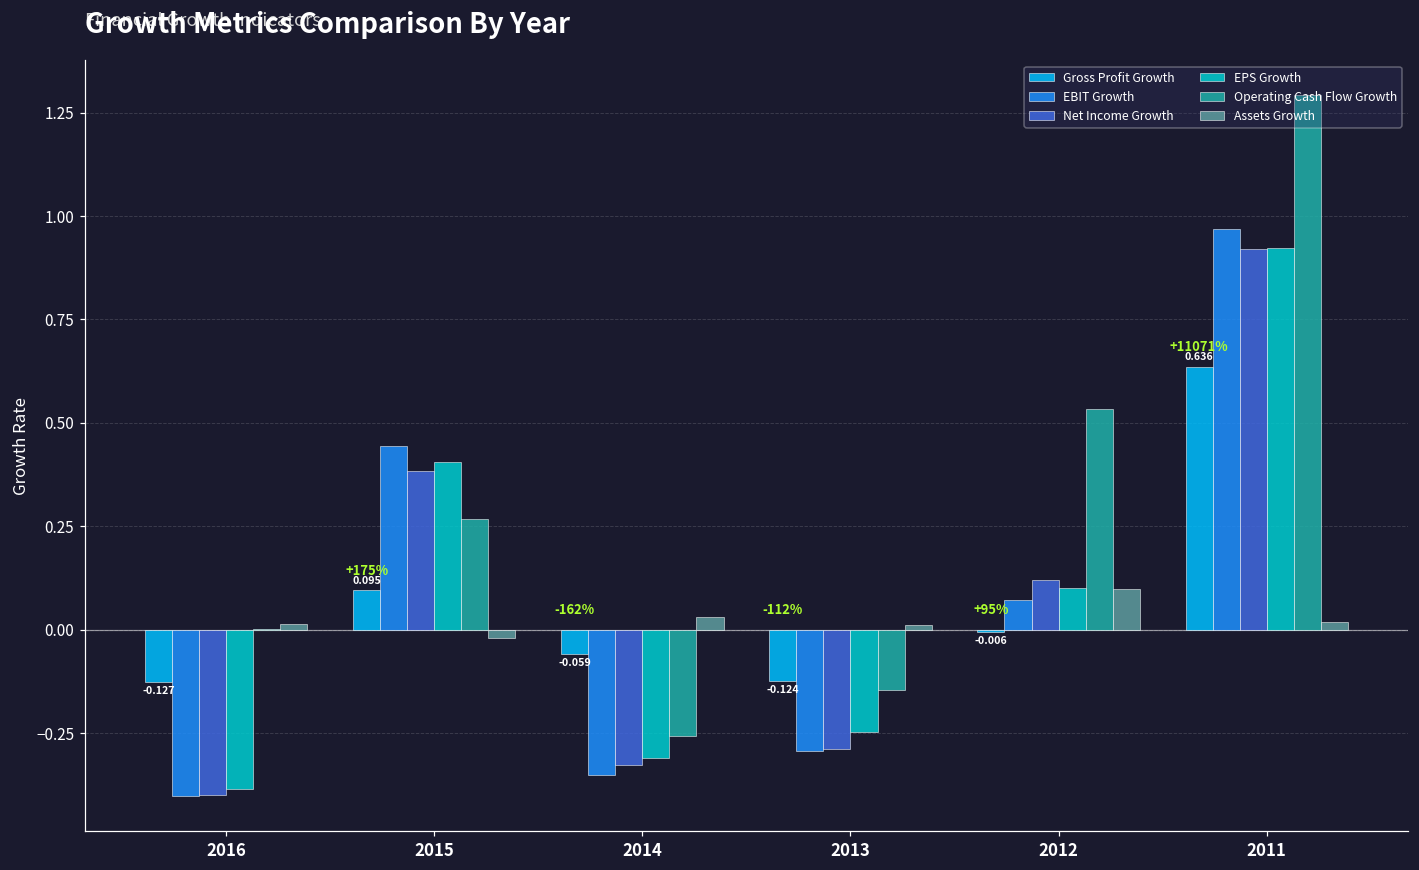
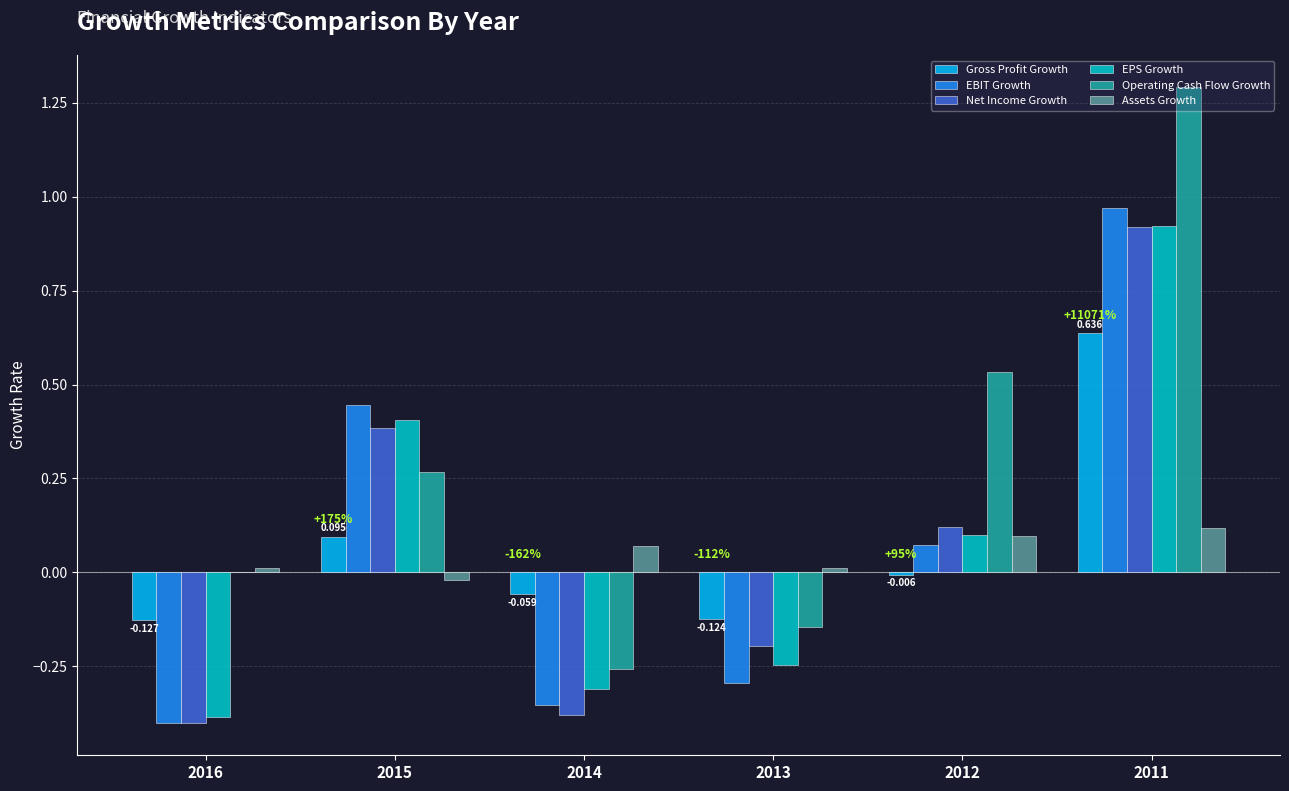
Net Income Growth, 2014: -0.33 -> -0.38
Assets Growth, 2014: 0.03 -> 0.07
Net Income Growth, 2013: -0.29 -> -0.20
Assets Growth, 2011: 0.02 -> 0.12
